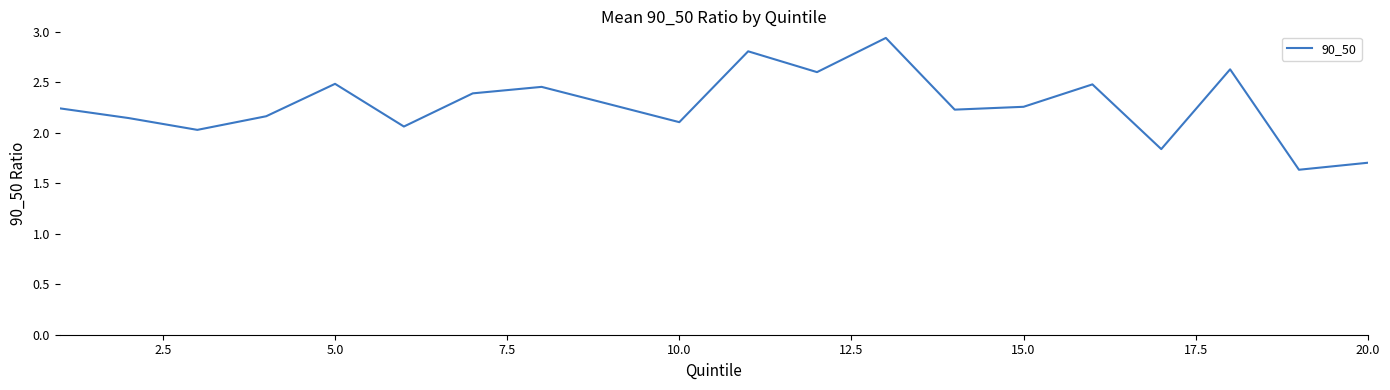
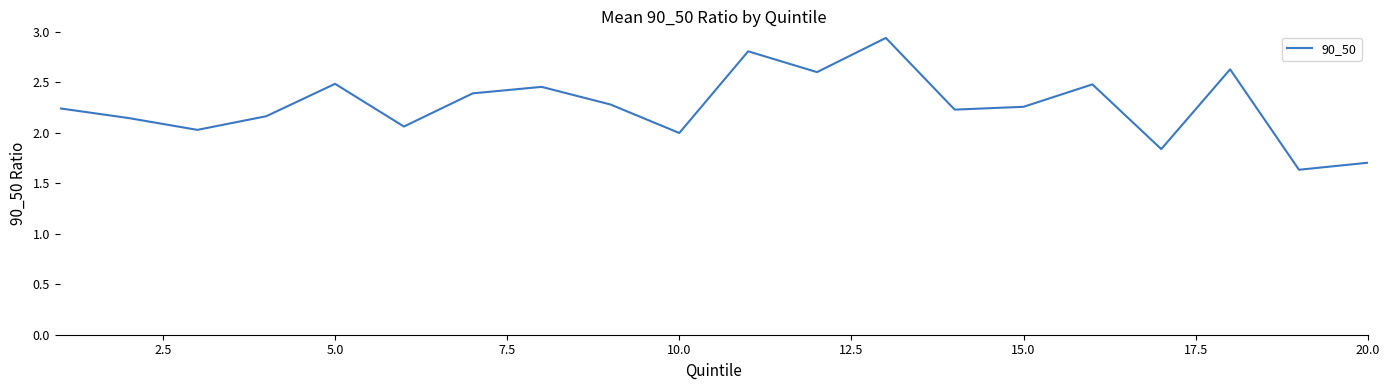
10.0: 2.11 -> 2.00
